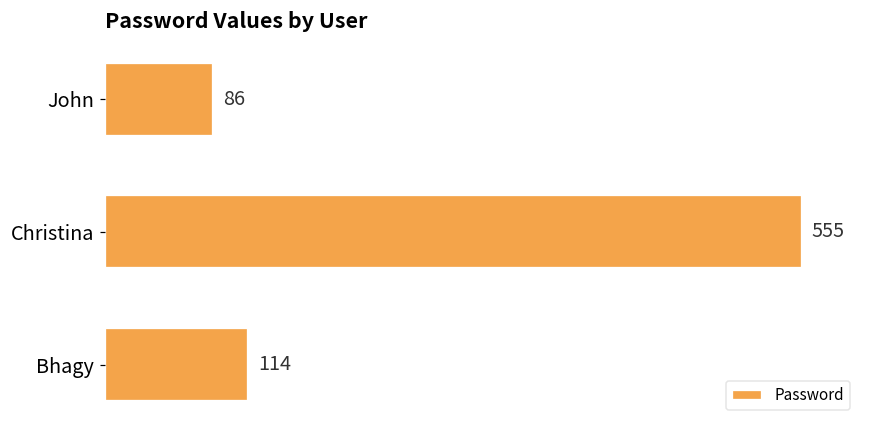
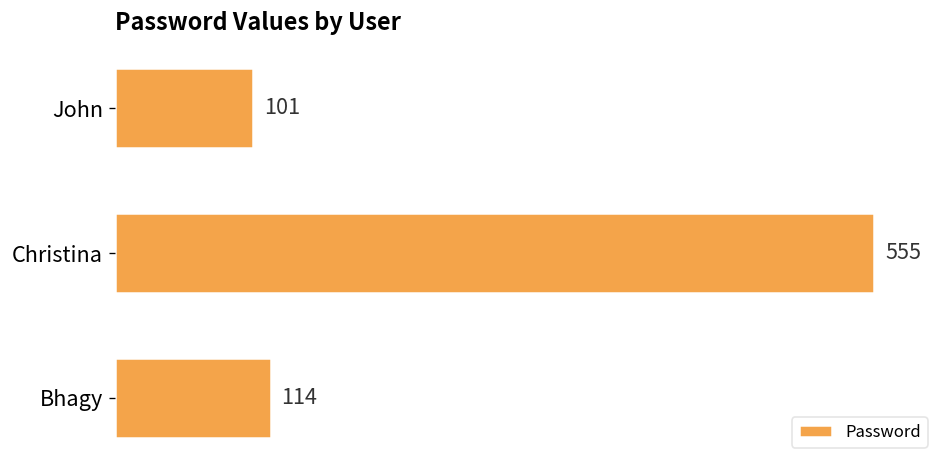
John: 86 -> 101
